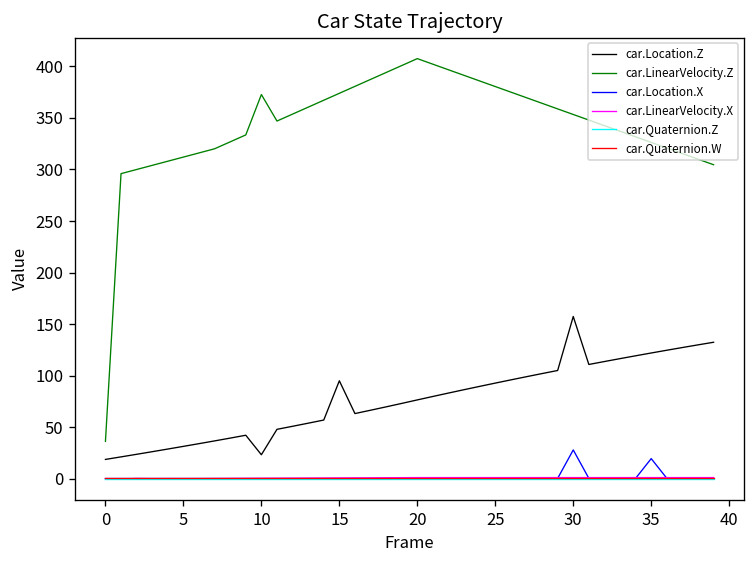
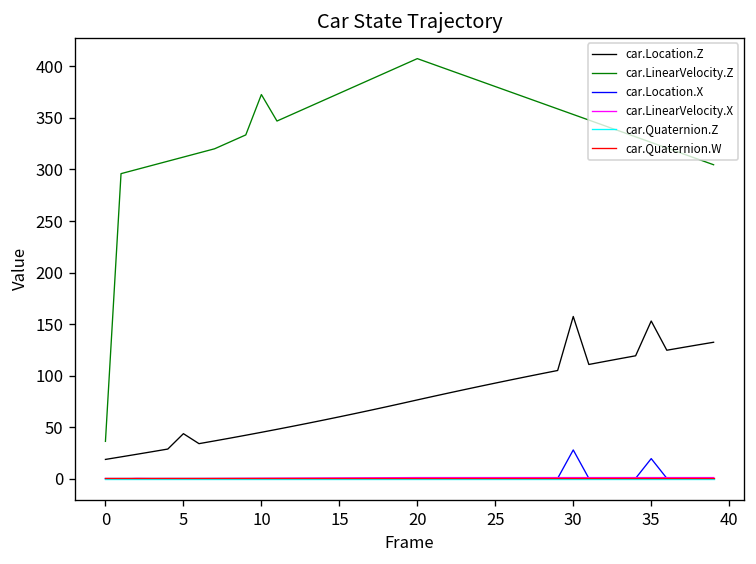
car.Location.Z, 5: 30 -> 40
car.Location.Z, 10: 20 -> 40
car.Location.Z, 15: 90 -> 60
car.Location.Z, 35: 120 -> 150
